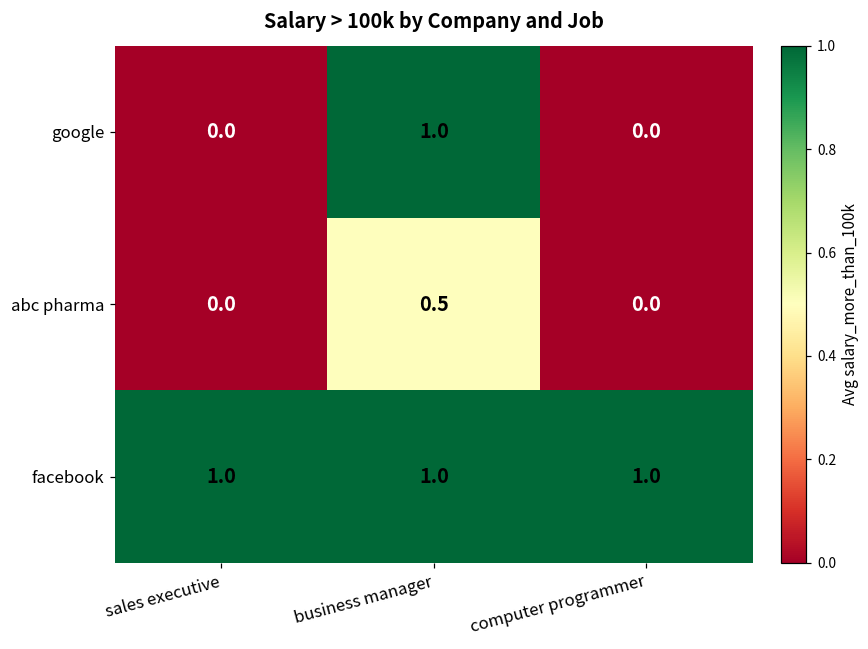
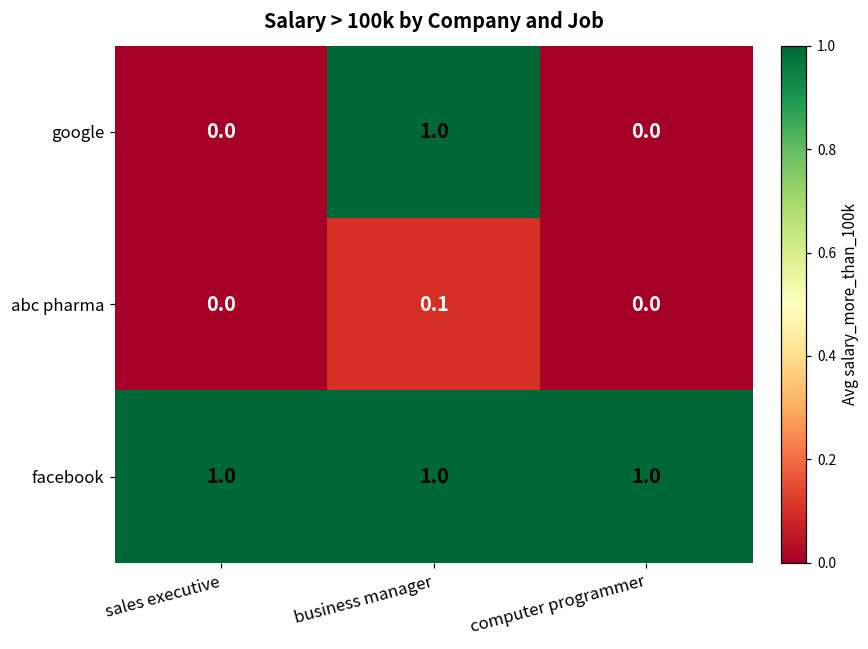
abc pharma, business manager: 0.5 -> 0.1
